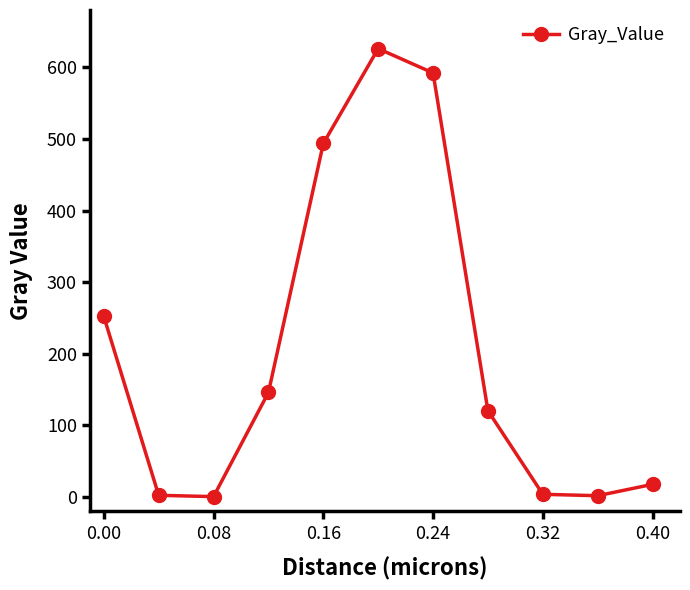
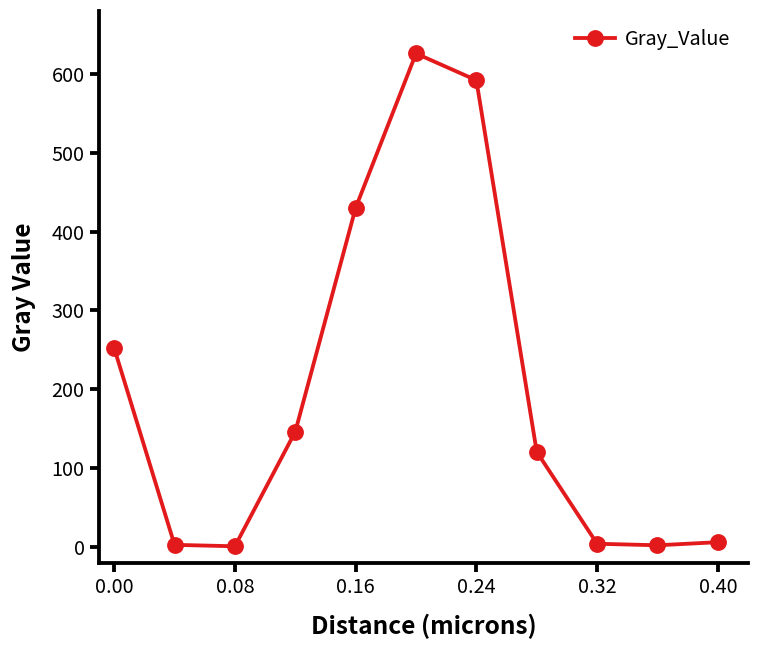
0.16: 490 -> 430
0.40: 20 -> 10
